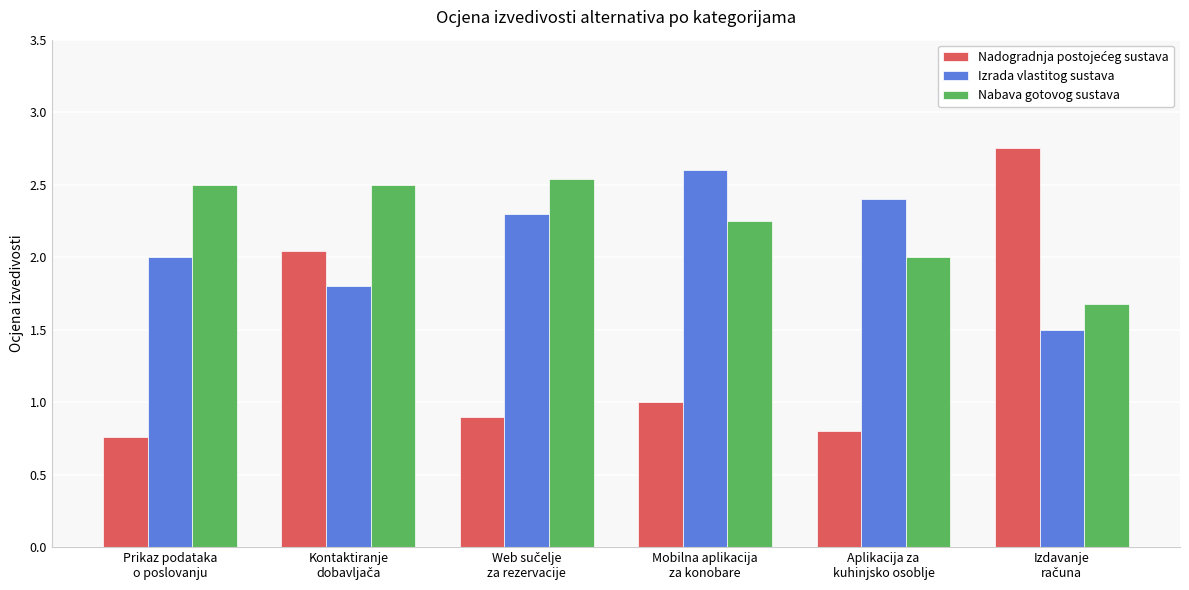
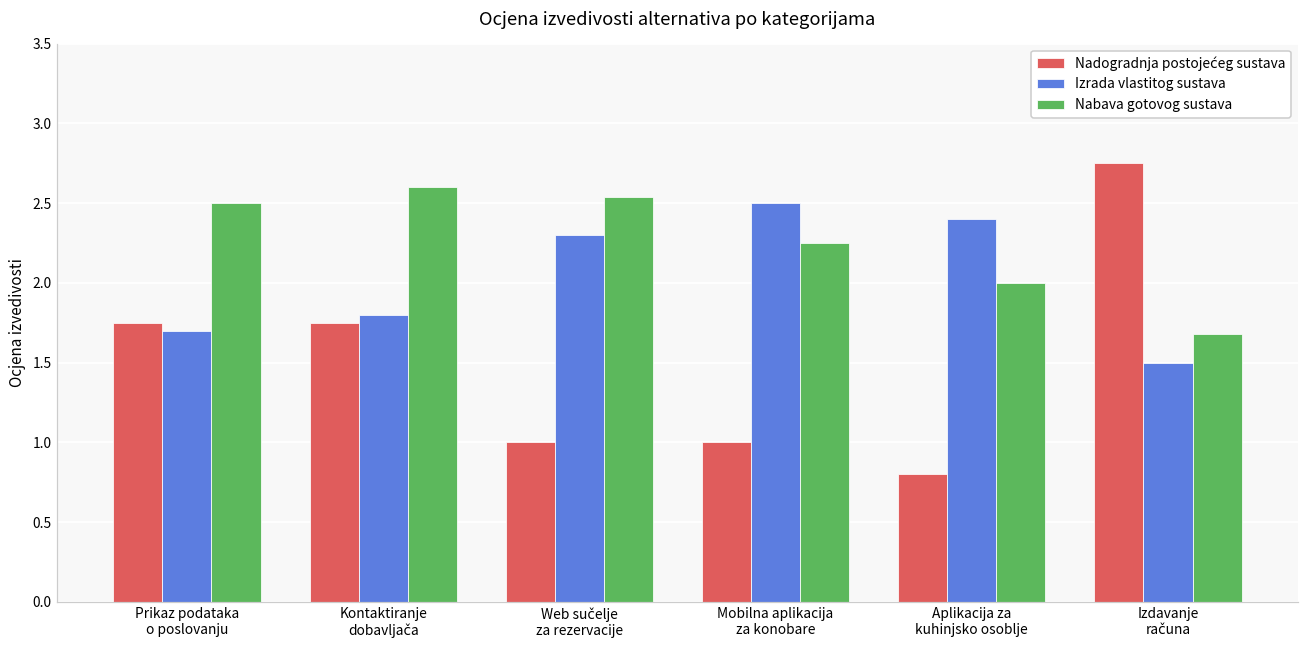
Nadogradnja postojećeg sustava, Prikaz podataka o poslovanju: 0.76 -> 1.75
Izrada vlastitog sustava, Prikaz podataka o poslovanju: 2.0 -> 1.7
Nadogradnja postojećeg sustava, Kontaktiranje dobavljača: 2.04 -> 1.75
Nabava gotovog sustava, Kontaktiranje dobavljača: 2.5 -> 2.6
Nadogradnja postojećeg sustava, Web sučelje za rezervacije: 0.9 -> 1.0
Izrada vlastitog sustava, Mobilna aplikacija za konobare: 2.6 -> 2.5
